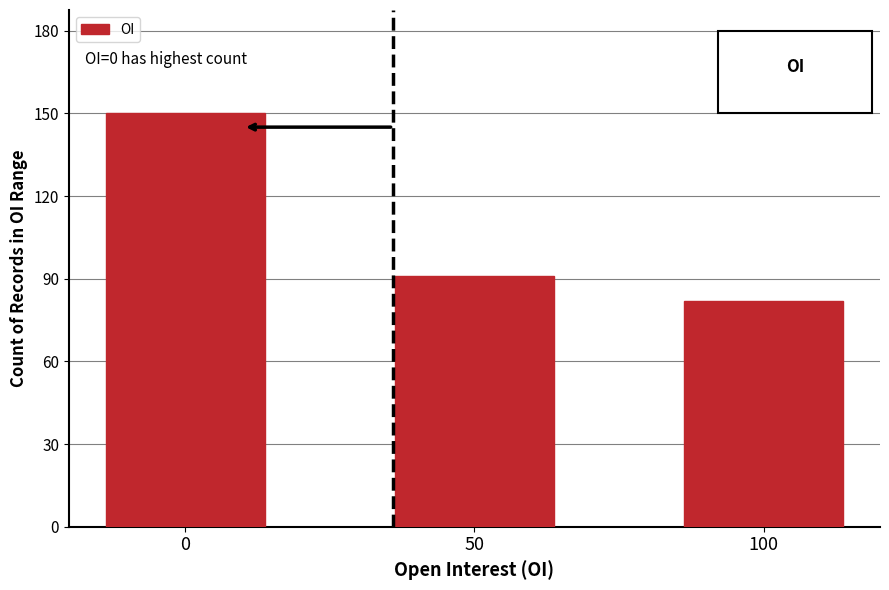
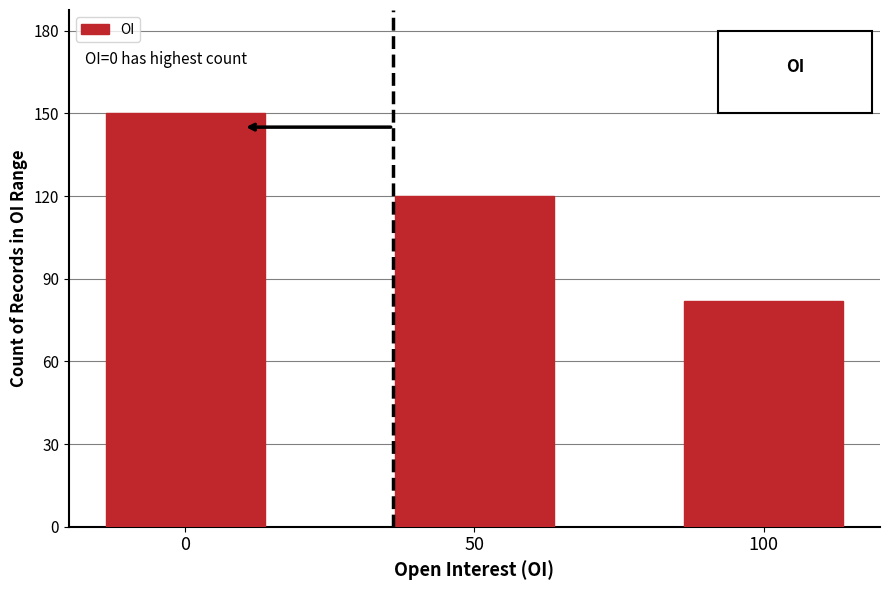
50: 91 -> 120
